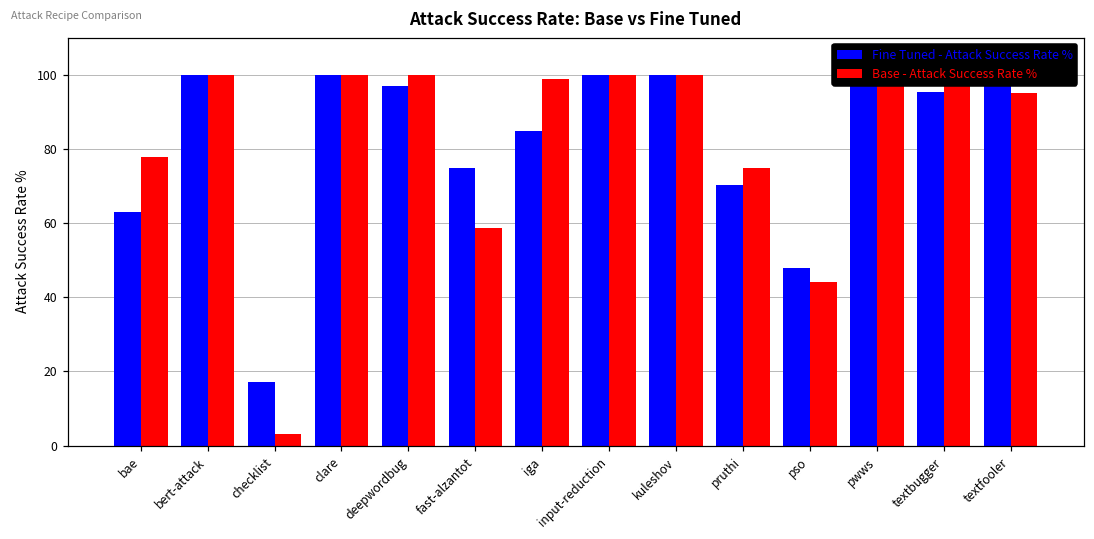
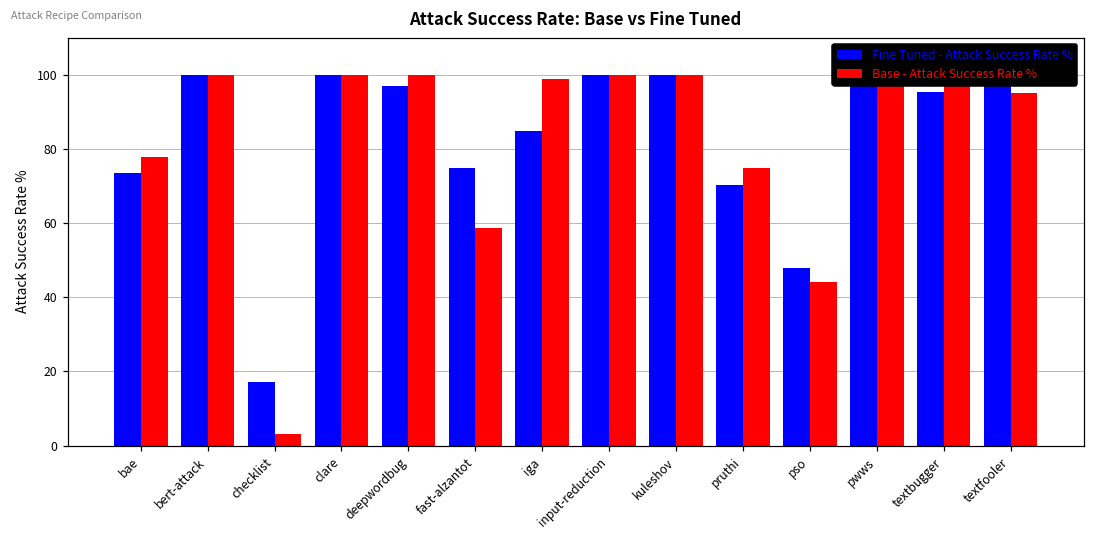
Fine Tuned - Attack Success Rate %, bae: 63 -> 74
